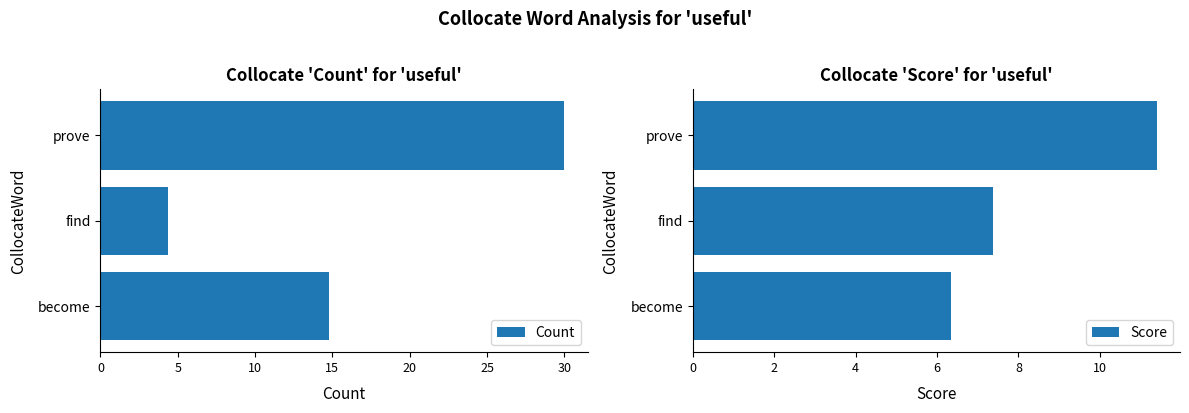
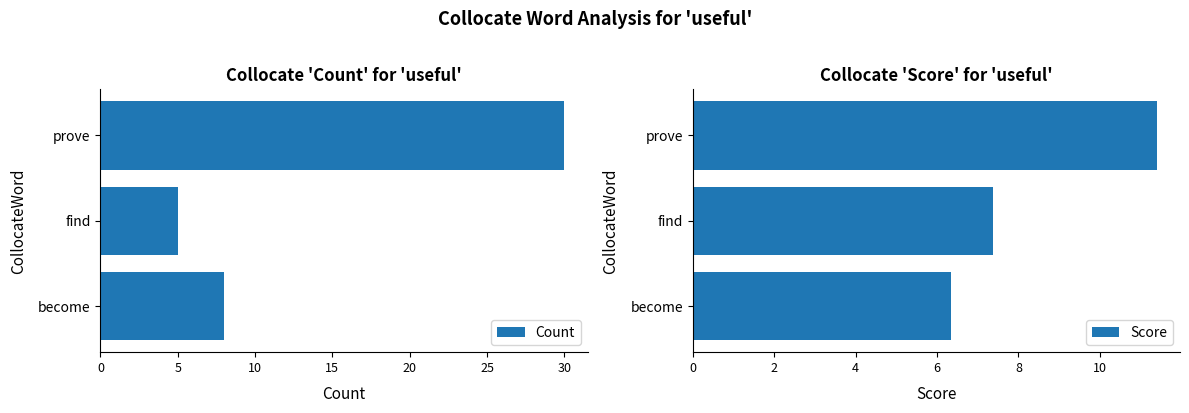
Collocate 'Count' for 'useful', find: 4.4 -> 5.0
Collocate 'Count' for 'useful', become: 14.8 -> 8.0
